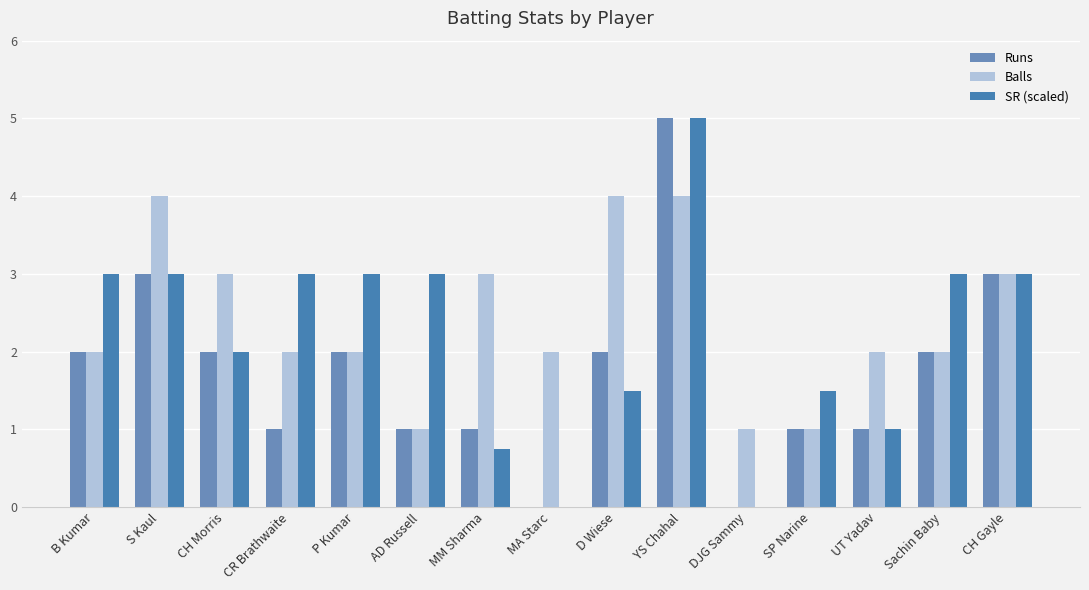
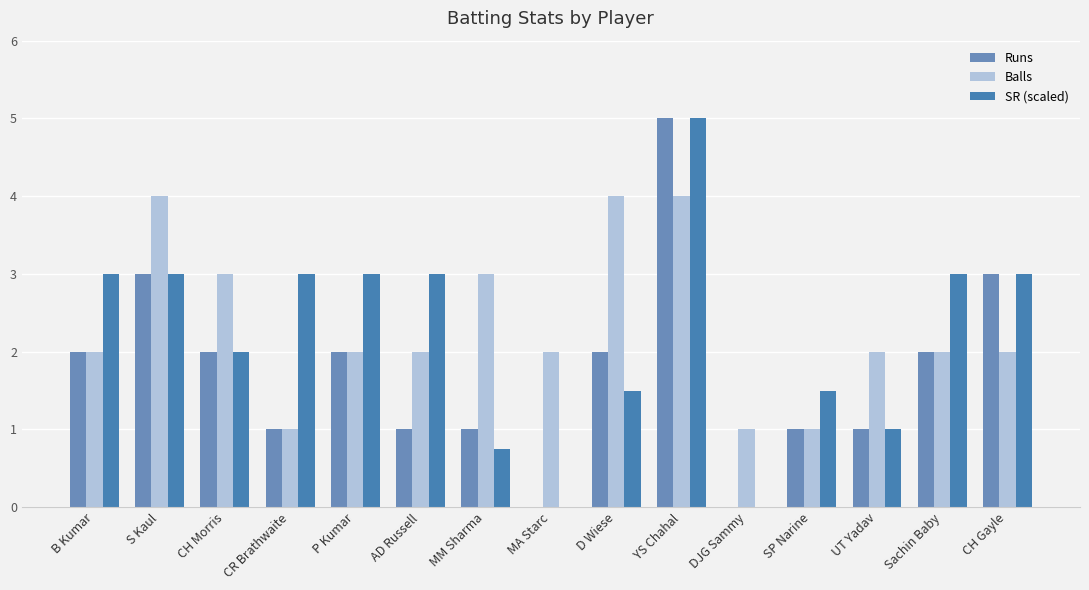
Balls, CR Brathwaite: 2 -> 1
Balls, AD Russell: 1 -> 2
Balls, CH Gayle: 3 -> 2
